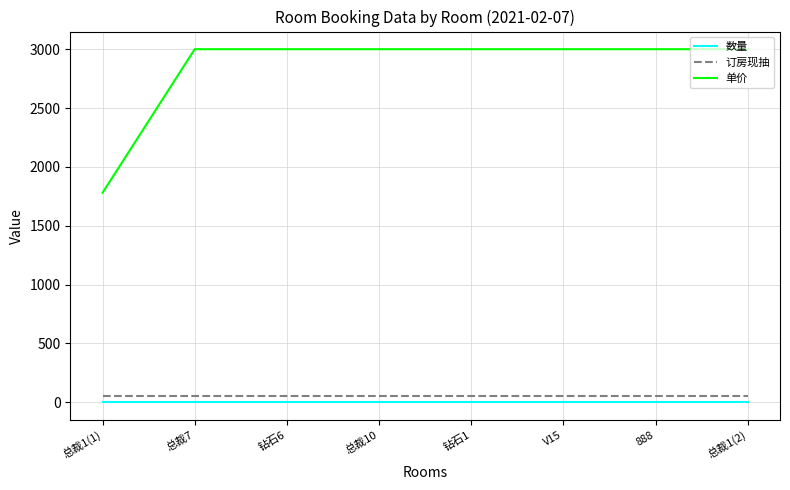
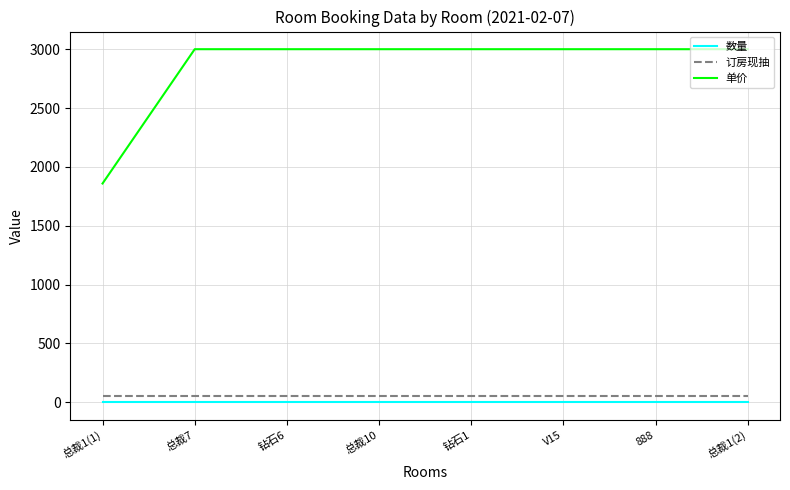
单价, 总裁1(1): 1780 -> 1860
